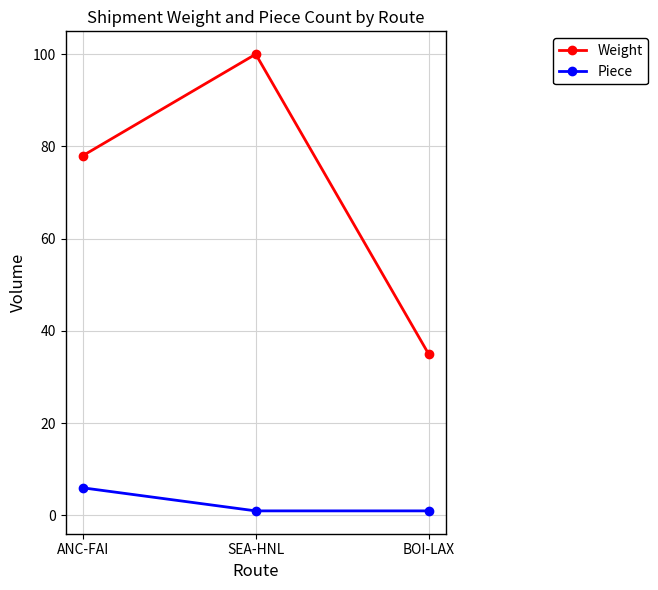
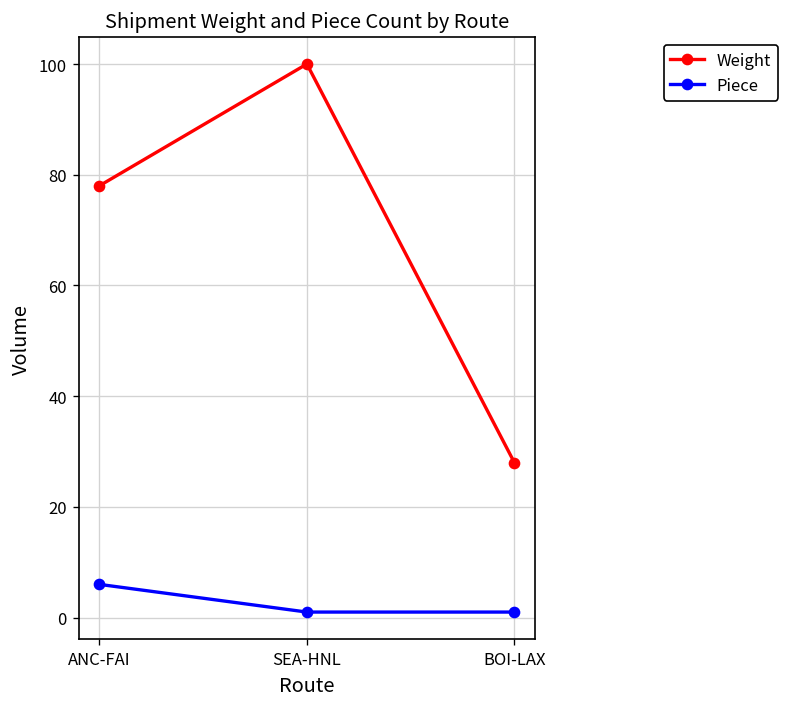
Weight, BOI-LAX: 35 -> 28
